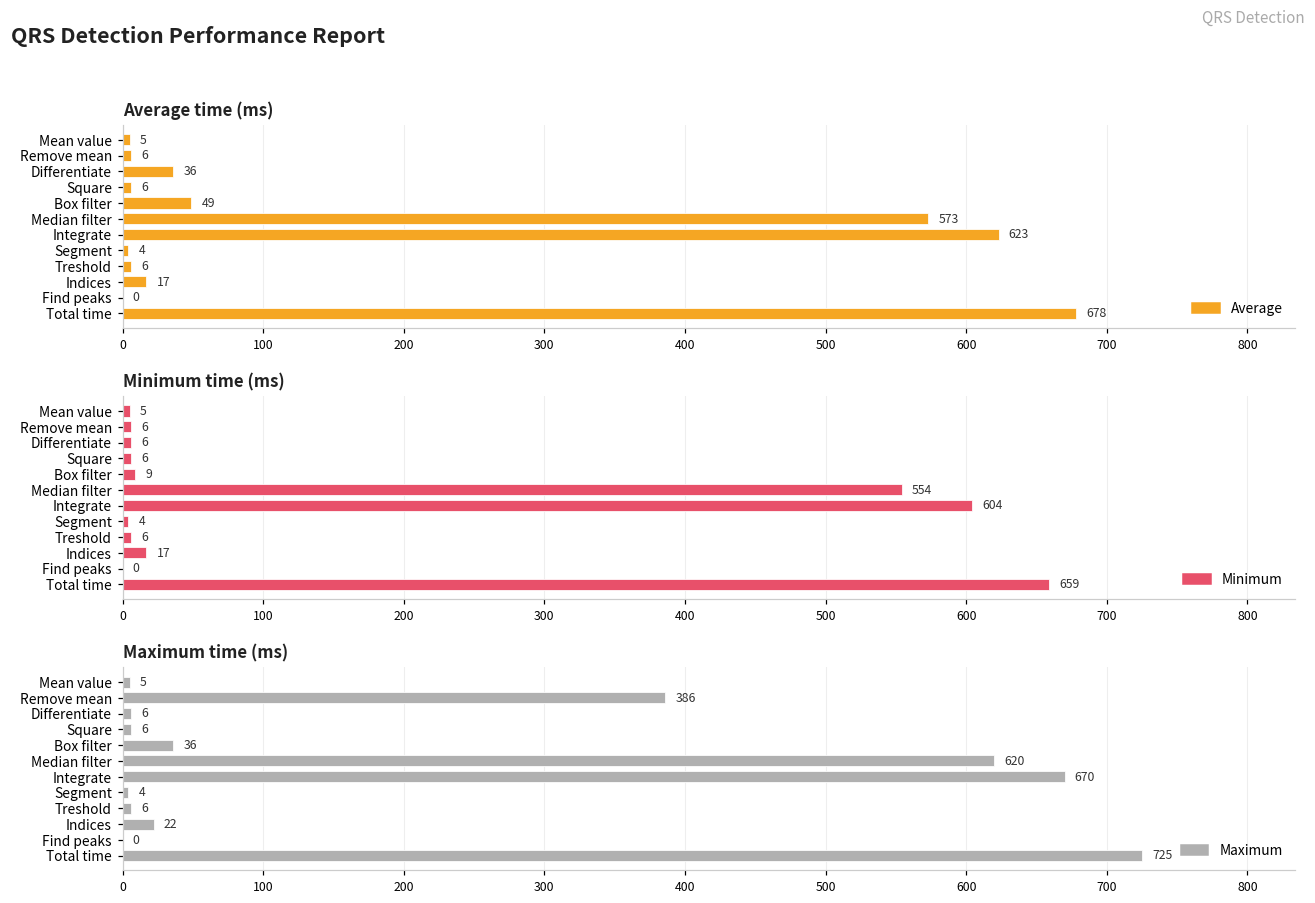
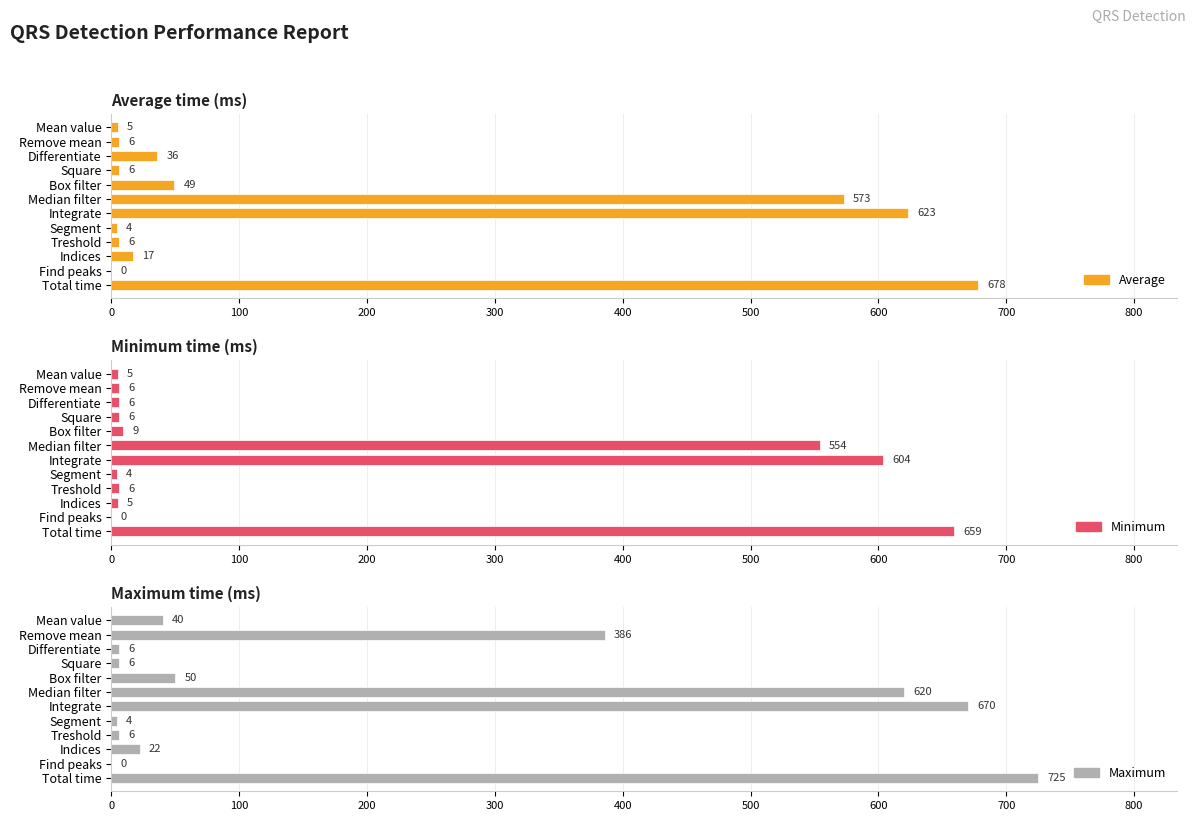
Minimum time (ms), Indices: 17 -> 5
Maximum time (ms), Mean value: 5 -> 40
Maximum time (ms), Box filter: 36 -> 50
